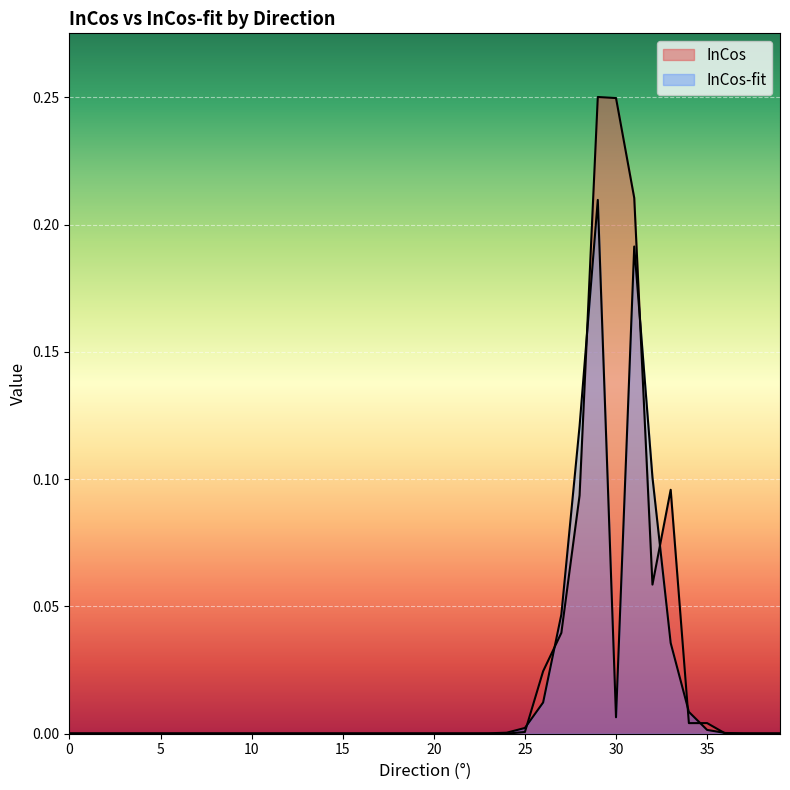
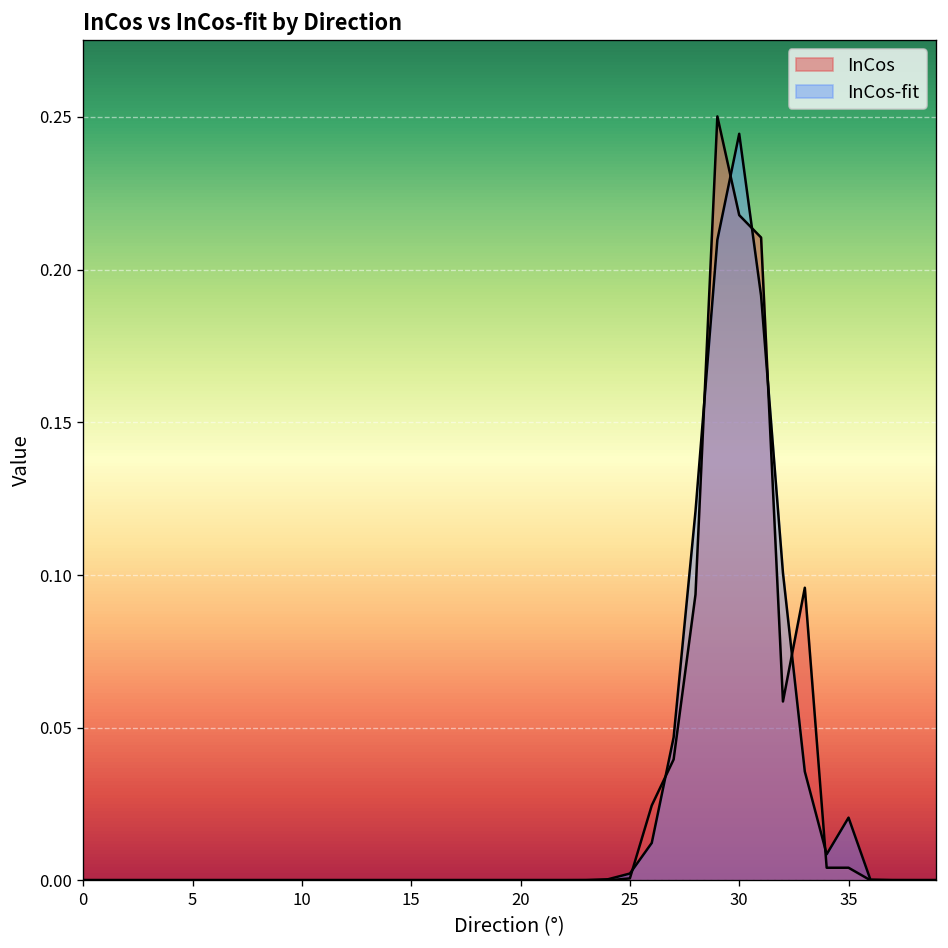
InCos, 30: 0.250 -> 0.218
InCos-fit, 30: 0.006 -> 0.244
InCos-fit, 35: 0.001 -> 0.021
